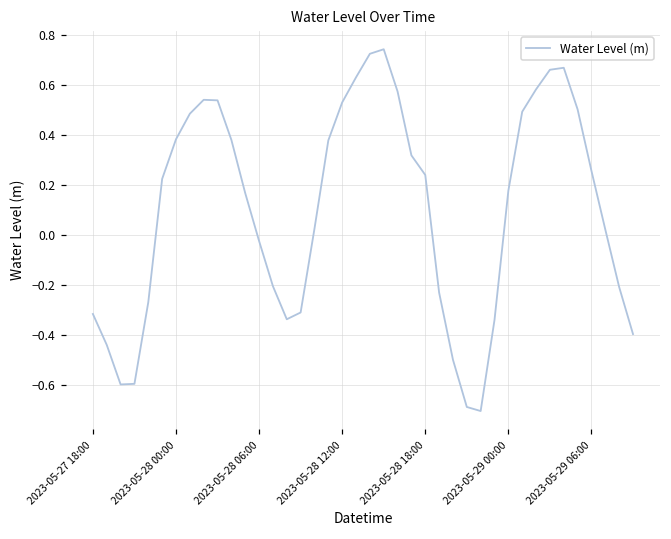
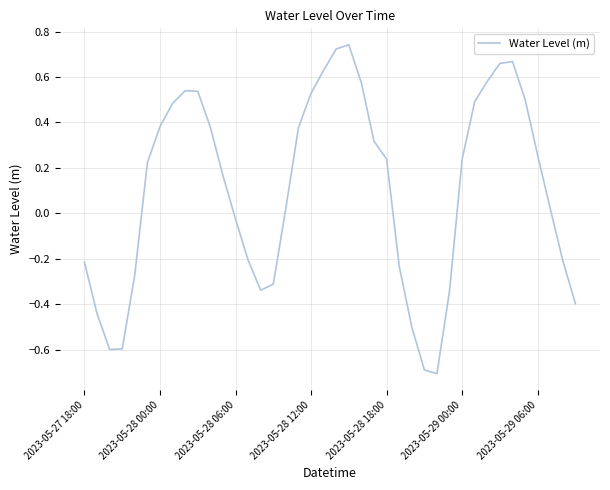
2023-05-27 18:00: -0.32 -> -0.21
2023-05-29 00:00: 0.18 -> 0.24
